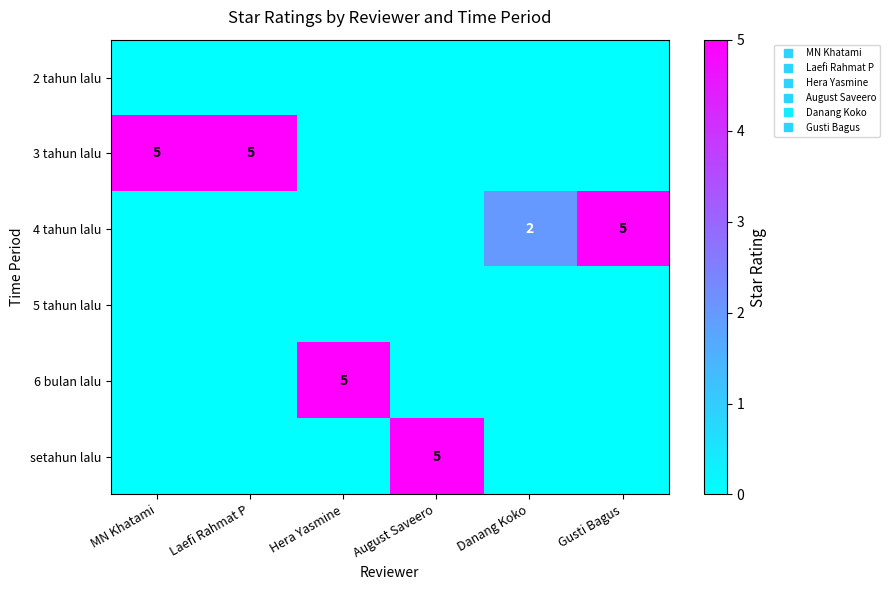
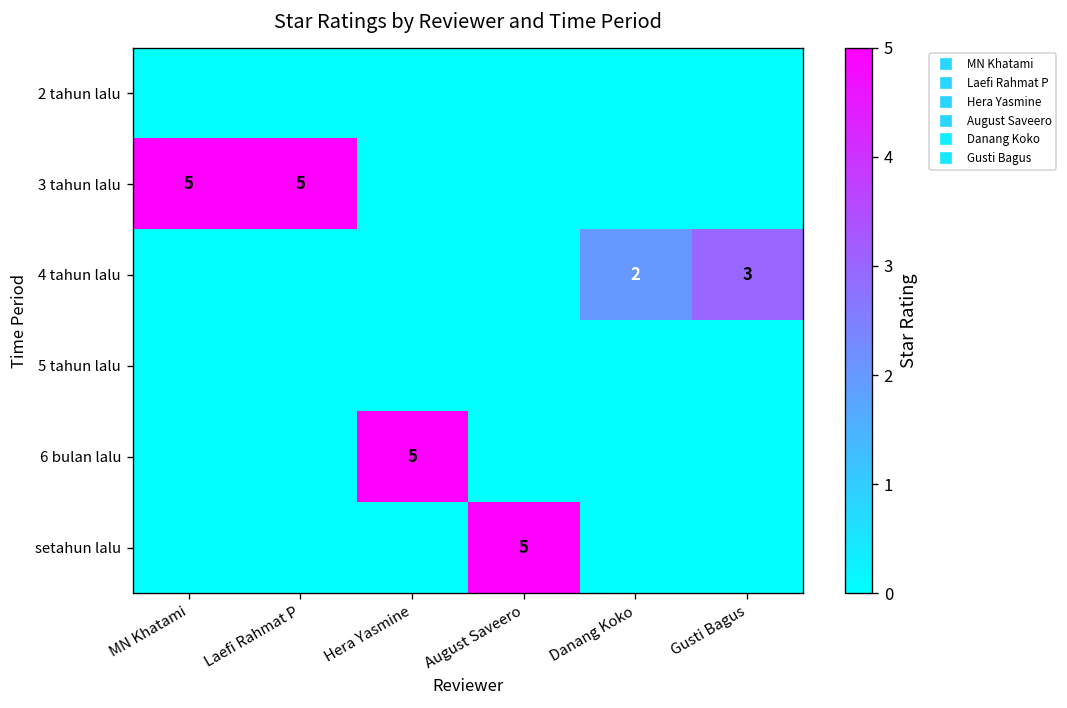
4 tahun lalu, Gusti Bagus: 5 -> 3
